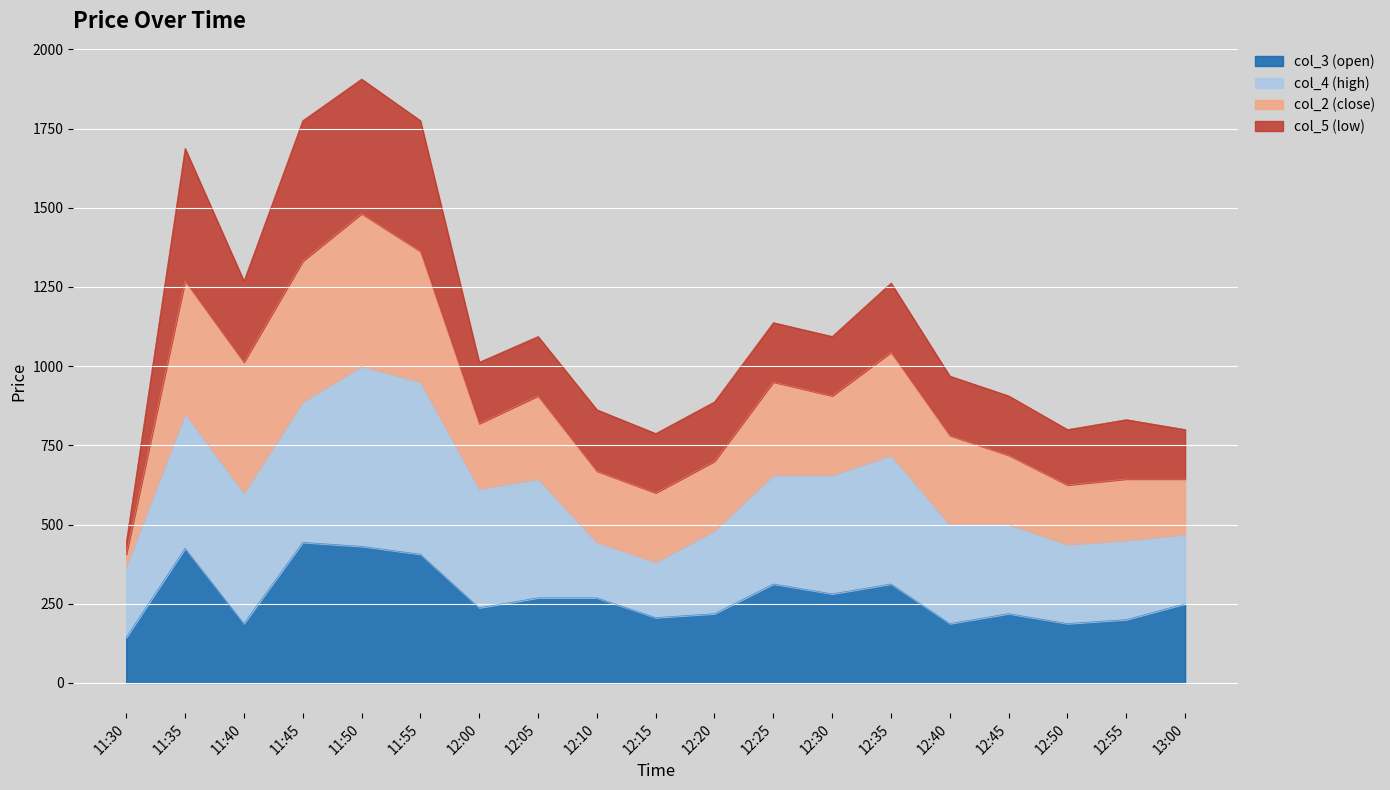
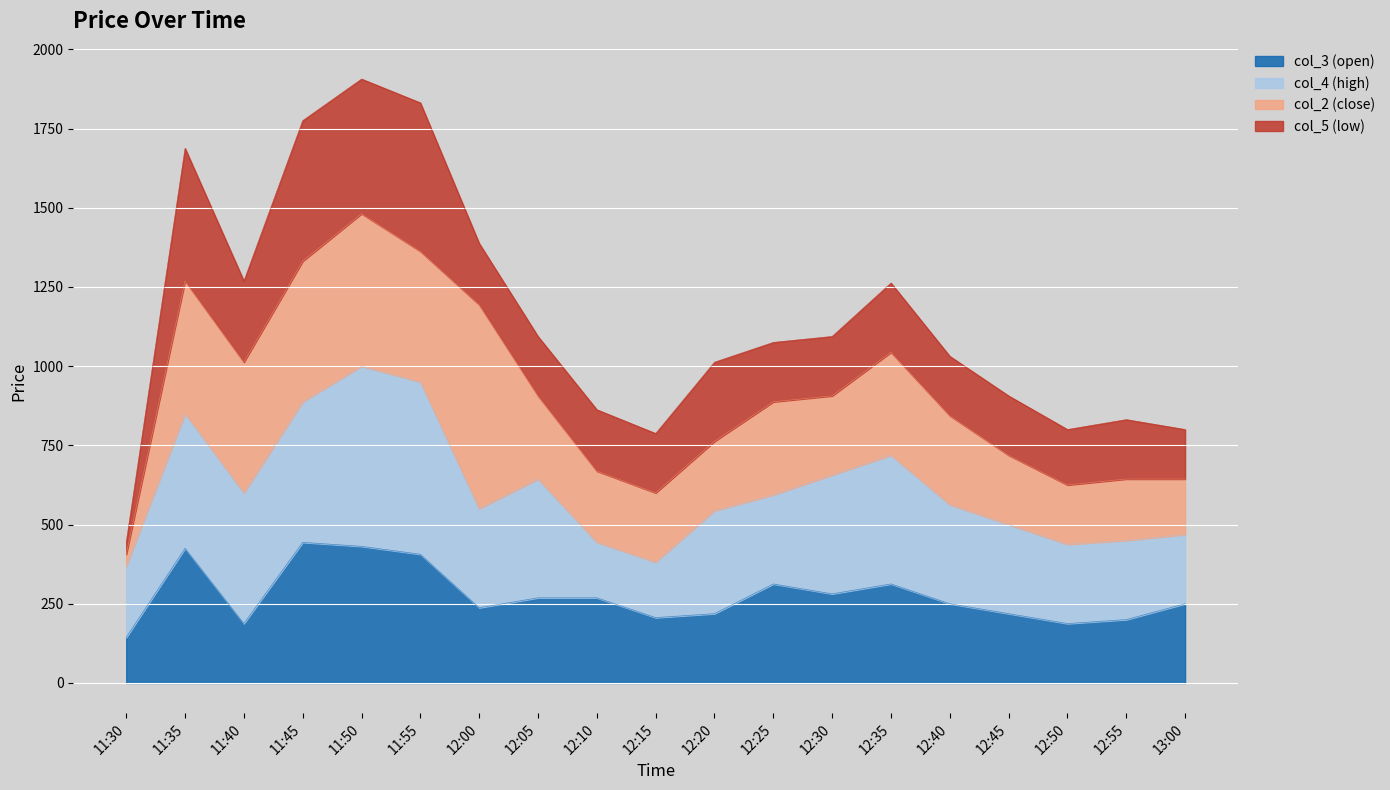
col_5 (low), 11:55: 410 -> 470
col_4 (high), 12:00: 380 -> 310
col_2 (close), 12:00: 210 -> 640
col_4 (high), 12:20: 260 -> 330
col_5 (low), 12:20: 190 -> 250
col_4 (high), 12:25: 340 -> 280
col_3 (open), 12:40: 190 -> 250
